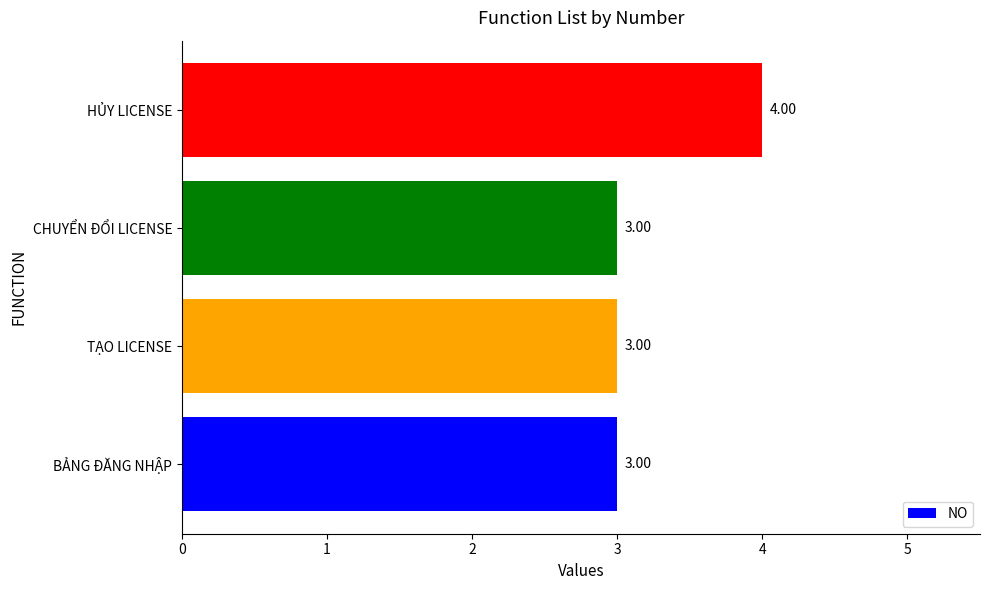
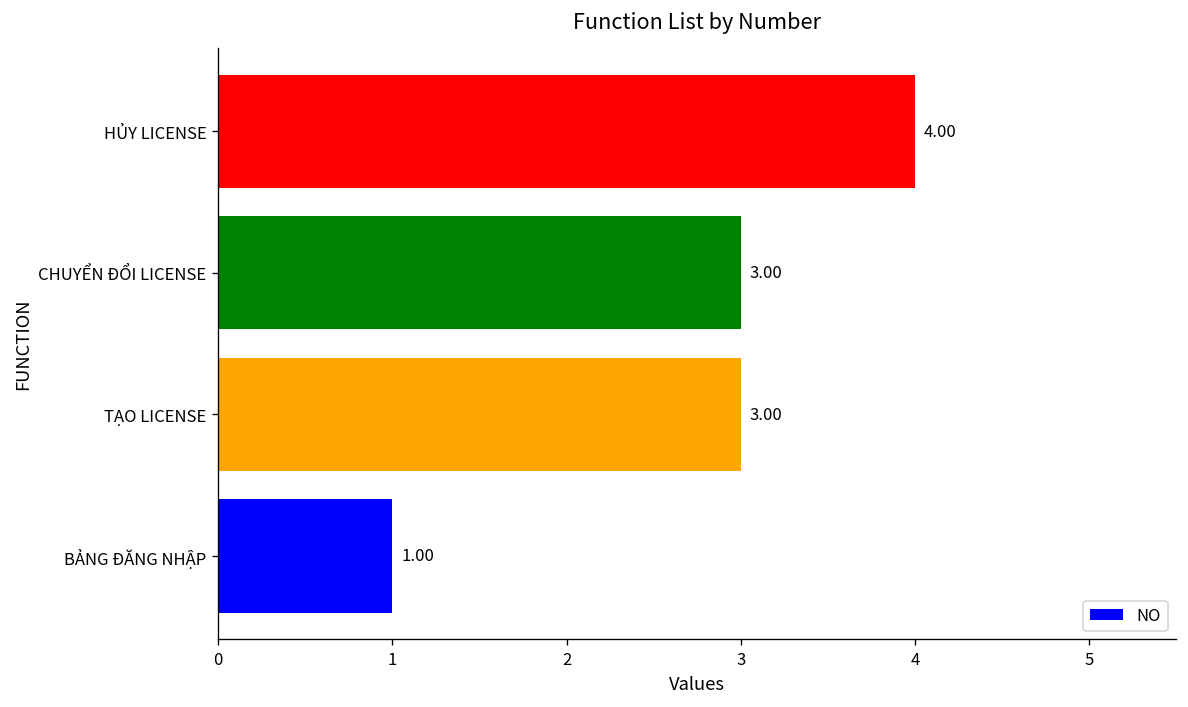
BẢNG ĐĂNG NHẬP: 3.00 -> 1.00
